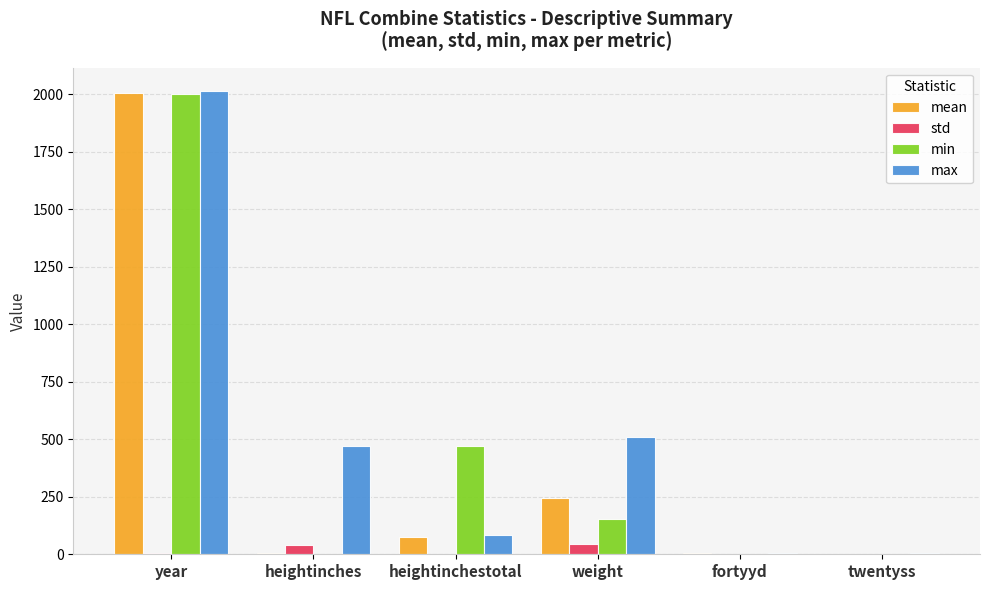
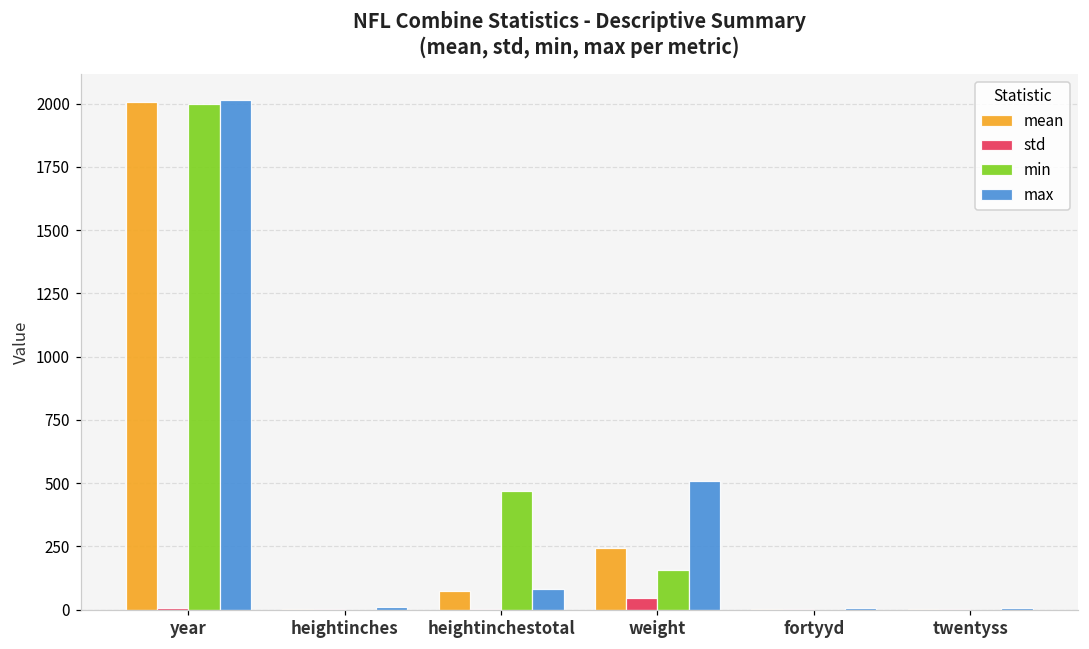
std, heightinches: 40 -> 0
max, heightinches: 470 -> 10
